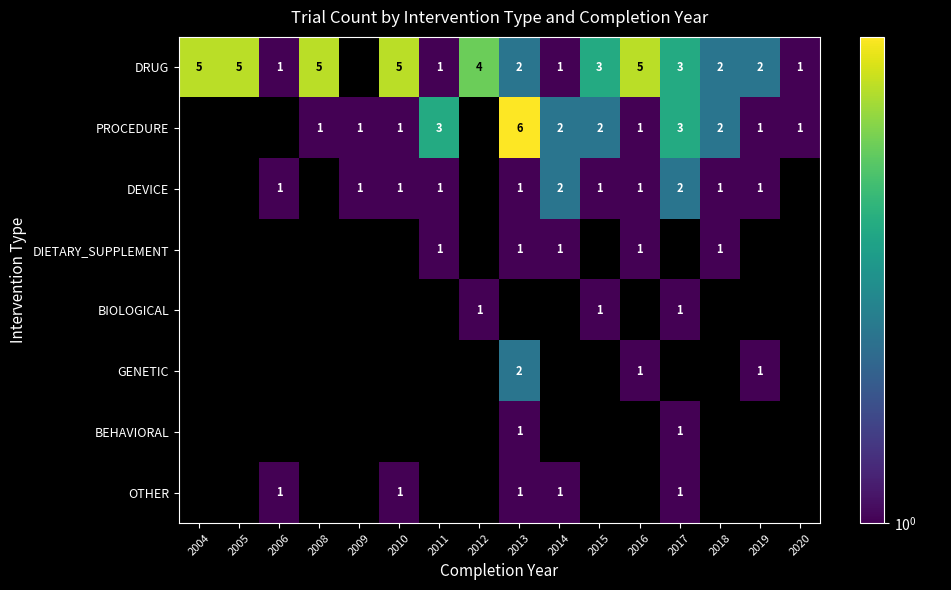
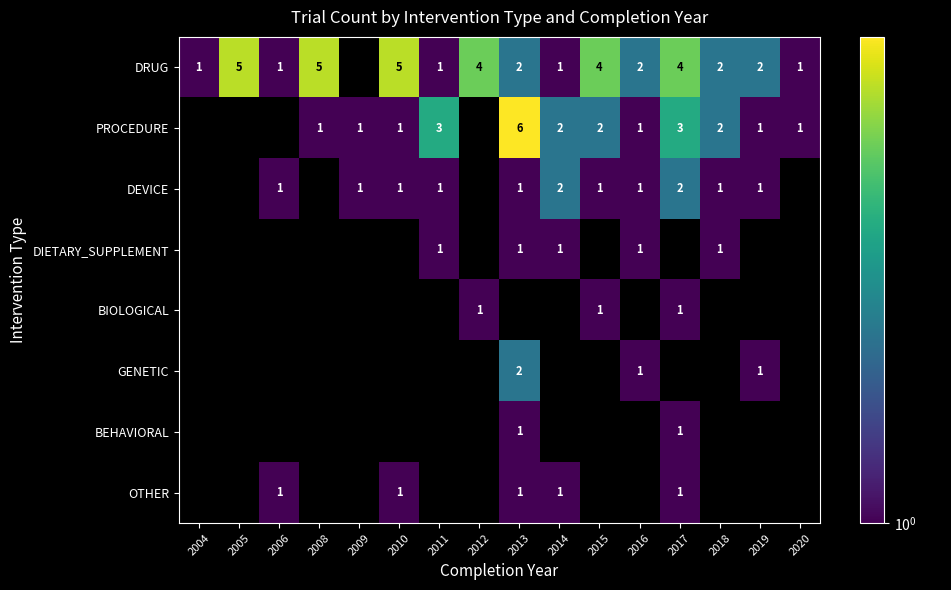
DRUG, 2004: 5 -> 1
DRUG, 2015: 3 -> 4
DRUG, 2016: 5 -> 2
DRUG, 2017: 3 -> 4
